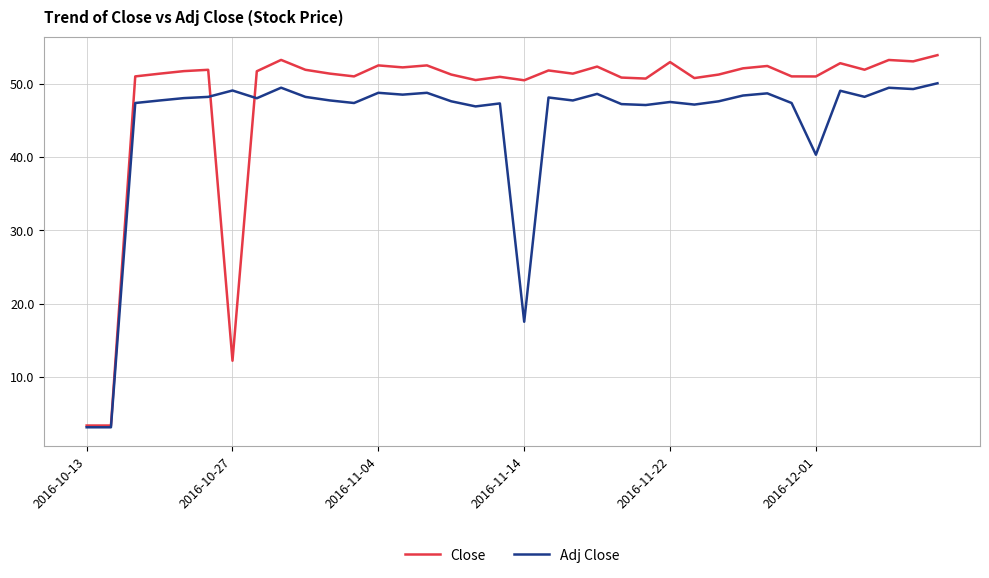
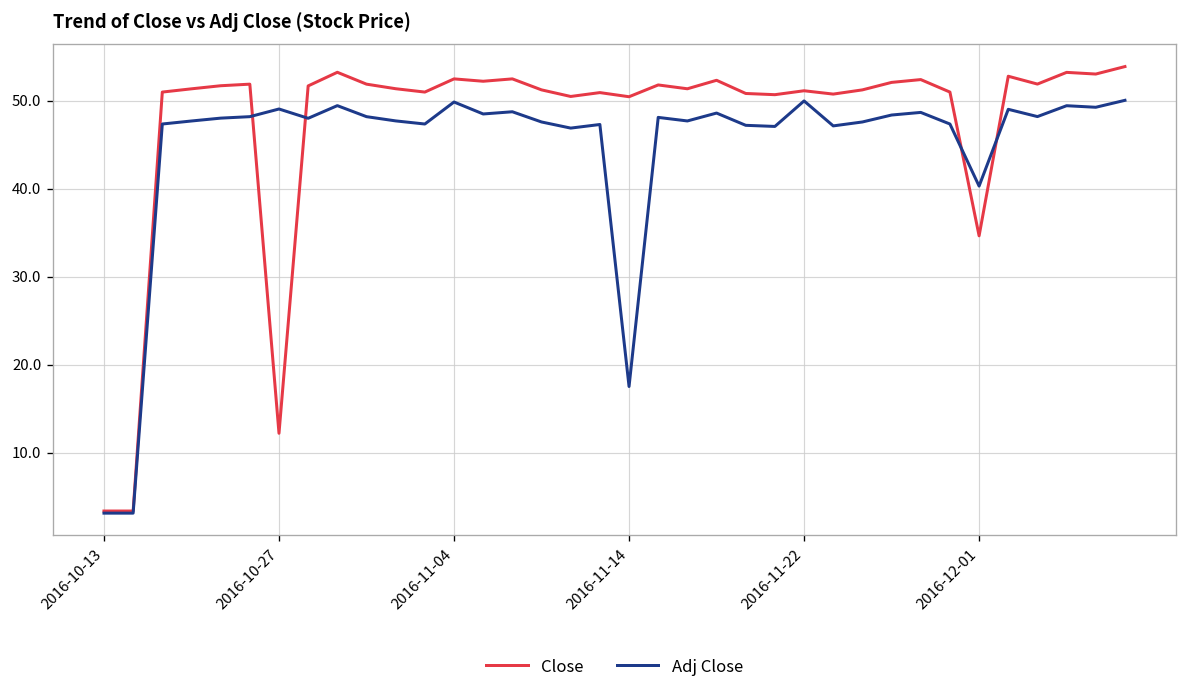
Adj Close, 2016-11-04: 49 -> 50
Close, 2016-11-22: 53 -> 51
Adj Close, 2016-11-22: 48 -> 50
Close, 2016-12-01: 51 -> 35
